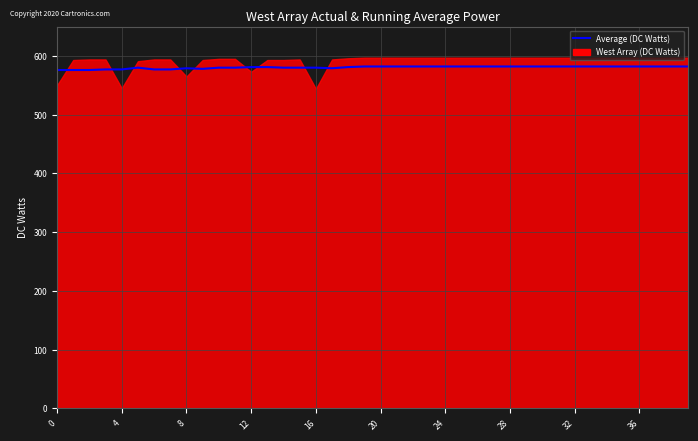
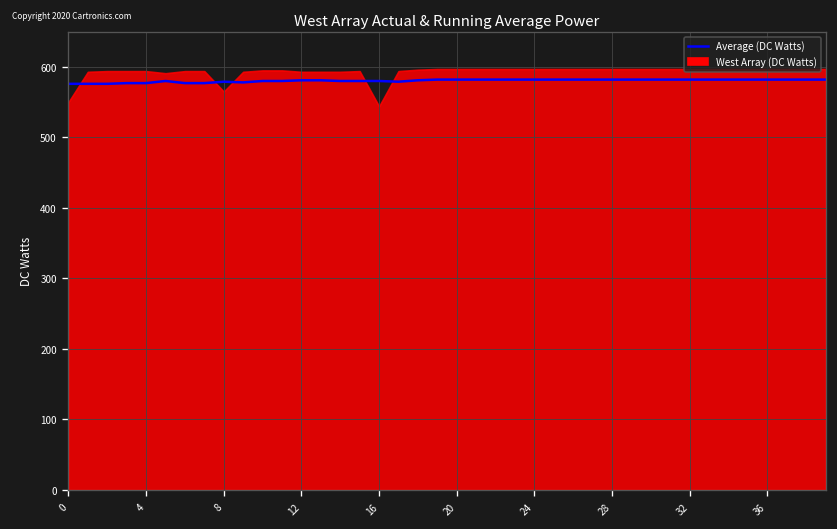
West Array (DC Watts), 4: 550 -> 590
West Array (DC Watts), 12: 570 -> 590
